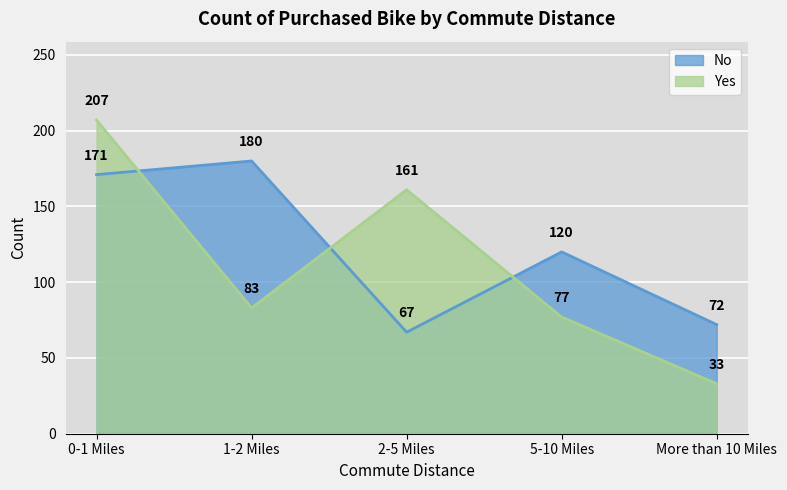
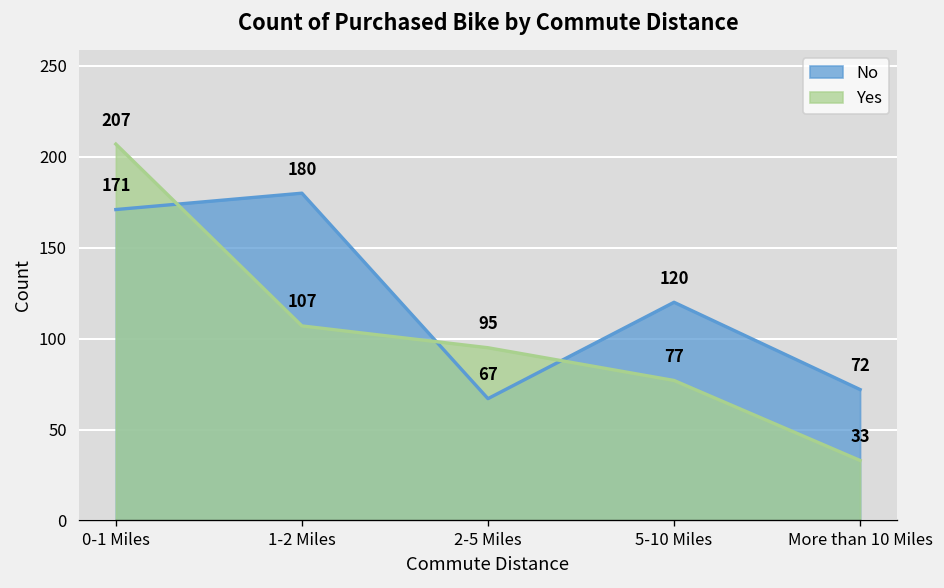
Yes, 1-2 Miles: 83 -> 107
Yes, 2-5 Miles: 161 -> 95
